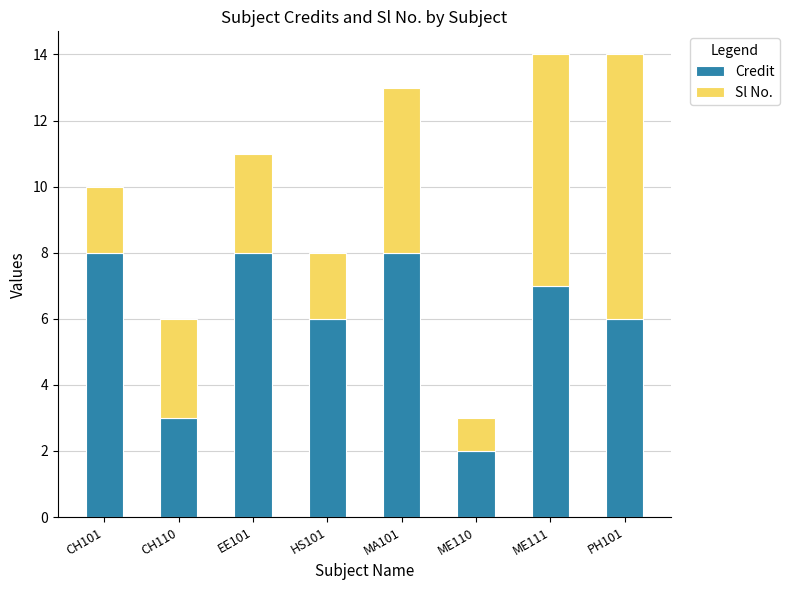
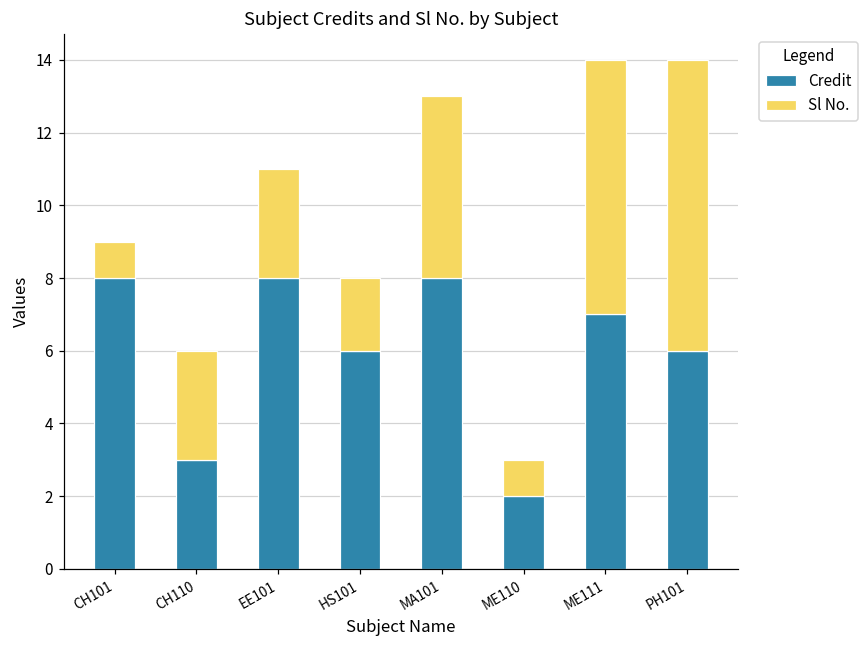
Sl No., CH101: 2 -> 1
